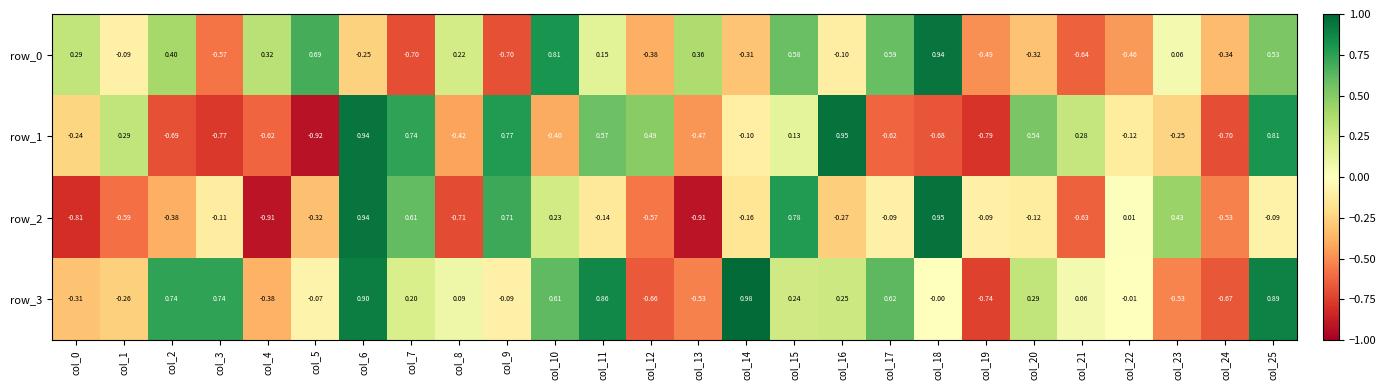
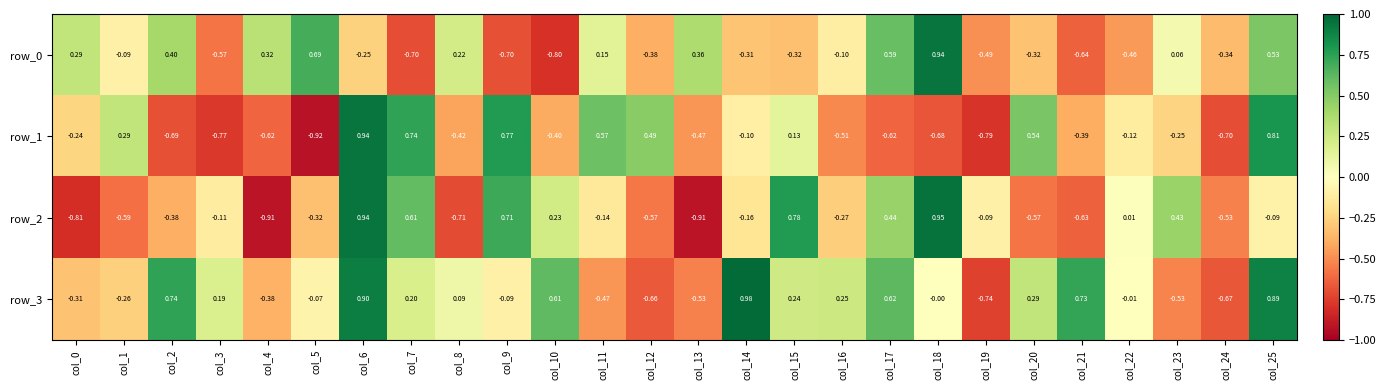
row_0, col_10: 0.81 -> -0.80
row_0, col_15: 0.58 -> -0.32
row_1, col_16: 0.95 -> -0.51
row_1, col_21: 0.28 -> -0.39
row_2, col_17: -0.09 -> 0.44
row_2, col_20: -0.12 -> -0.57
row_3, col_3: 0.74 -> 0.19
row_3, col_11: 0.86 -> -0.47
row_3, col_21: 0.06 -> 0.73
